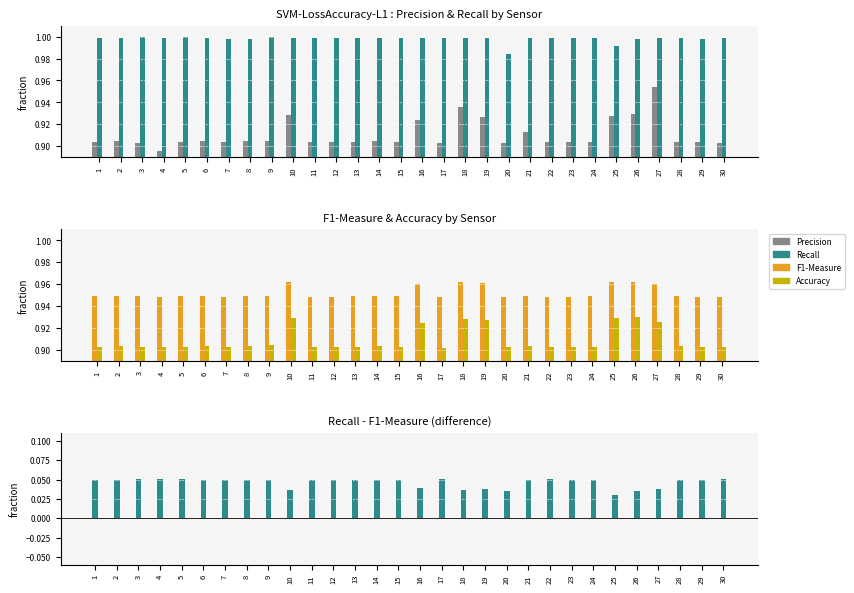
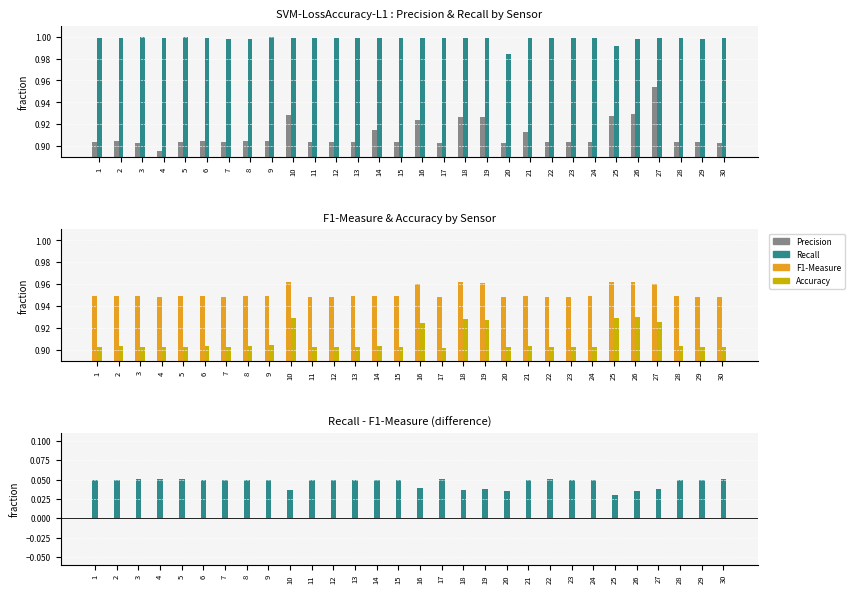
SVM-LossAccuracy-L1 : Precision & Recall by Sensor, Precision, 14: 0.904 -> 0.915
SVM-LossAccuracy-L1 : Precision & Recall by Sensor, Precision, 18: 0.935 -> 0.927
